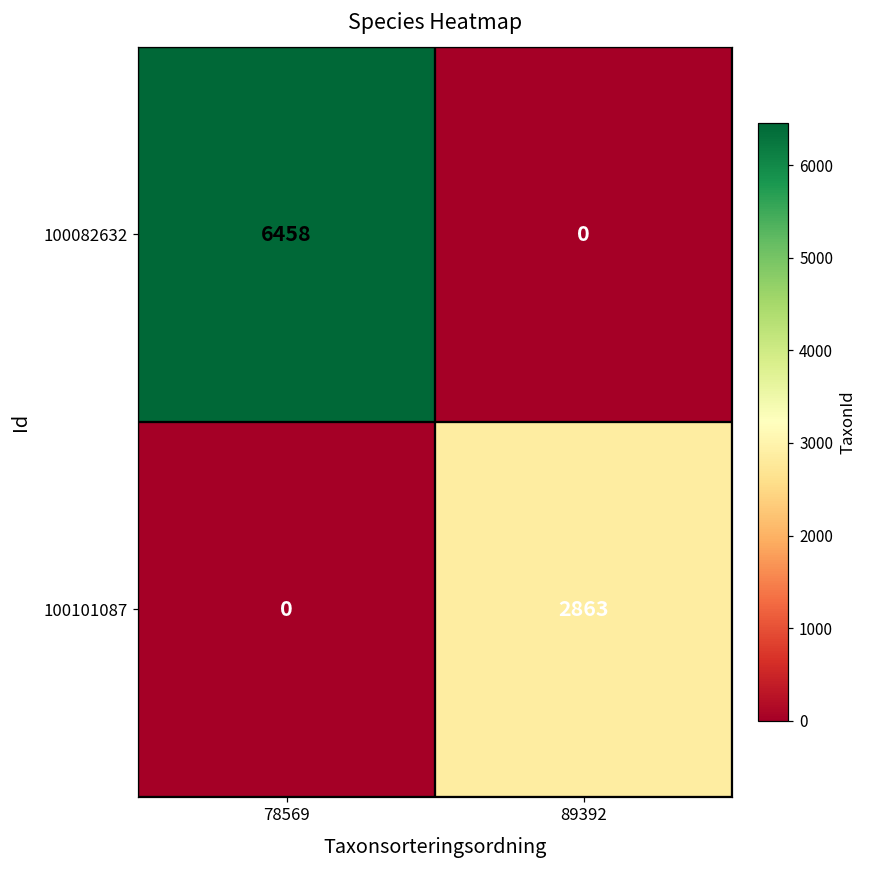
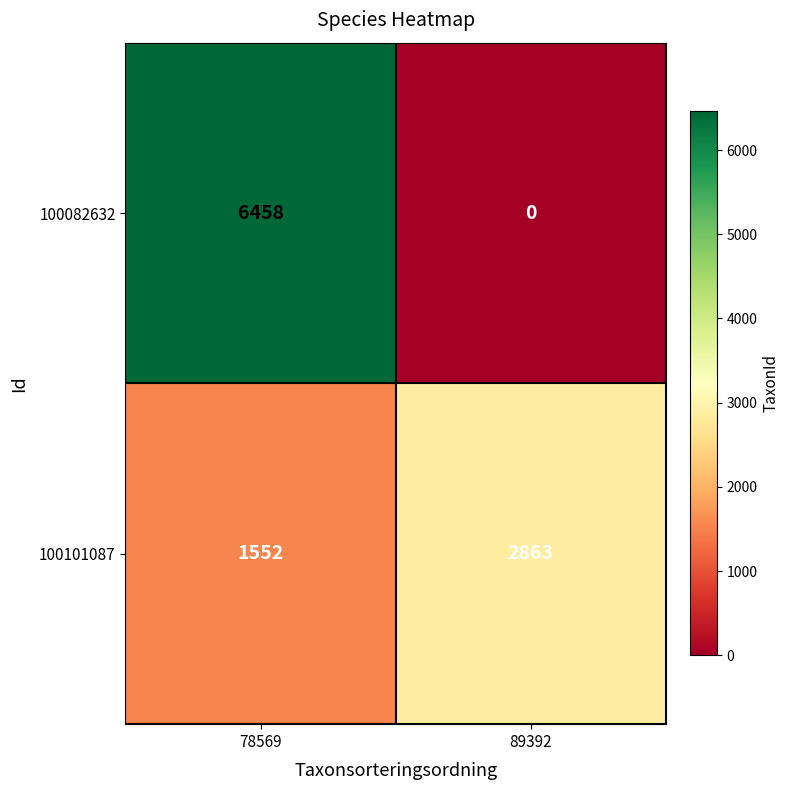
100101087, 78569: 0 -> 1552
